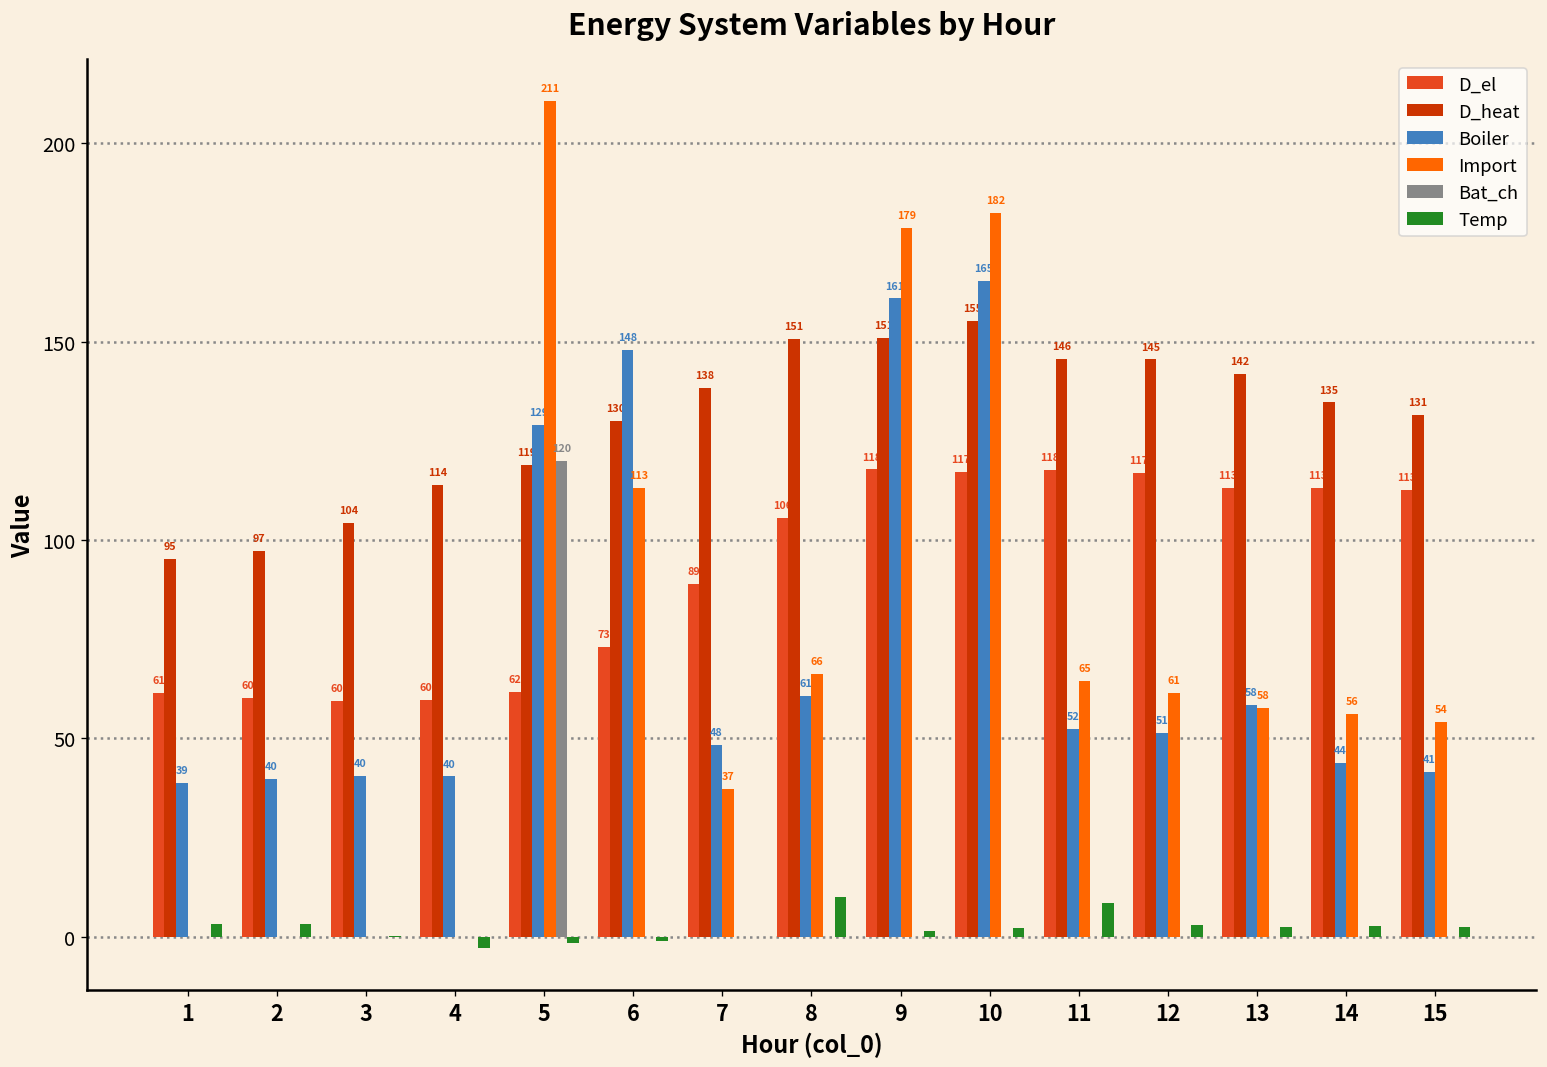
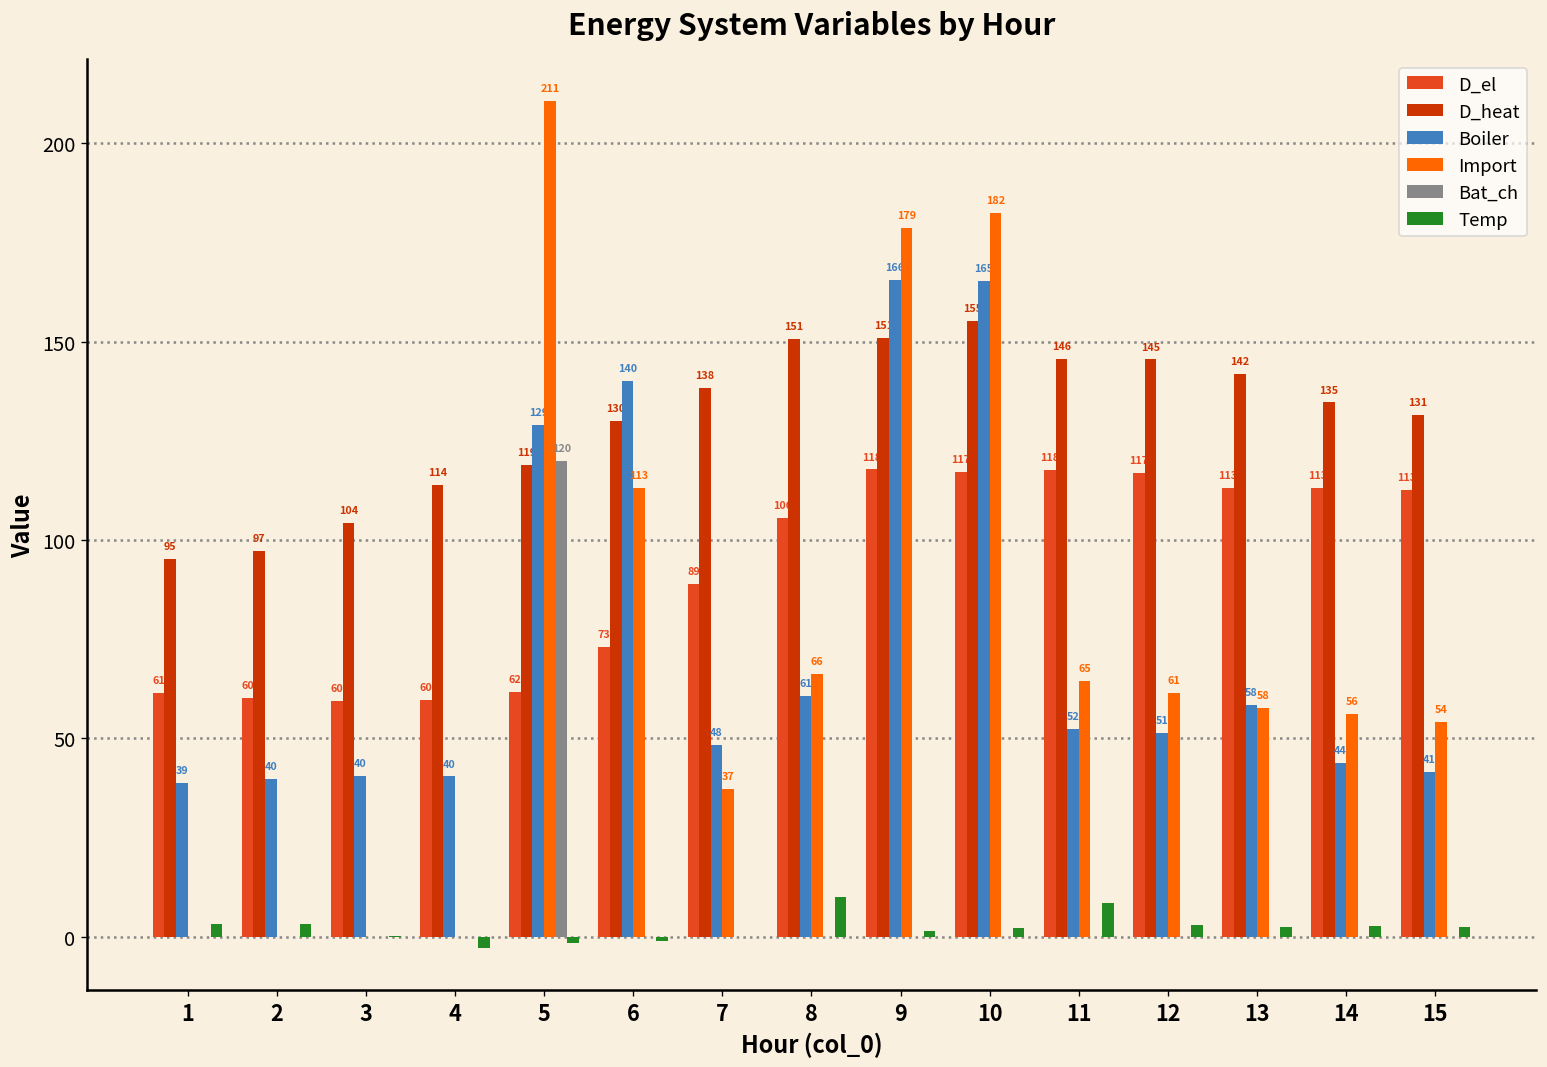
Boiler, 6: 148 -> 140
Boiler, 9: 161 -> 166
